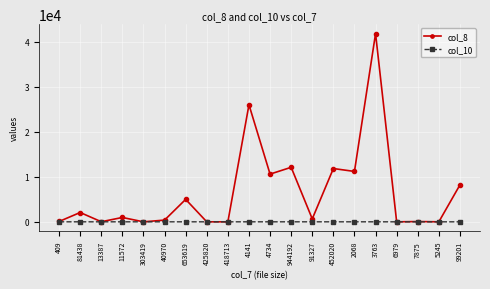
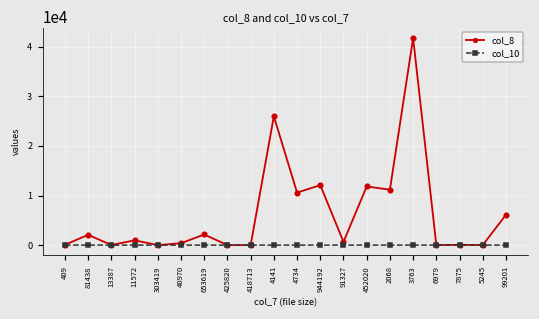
col_8, 653619: 5000 -> 2000
col_8, 99201: 8000 -> 6000
